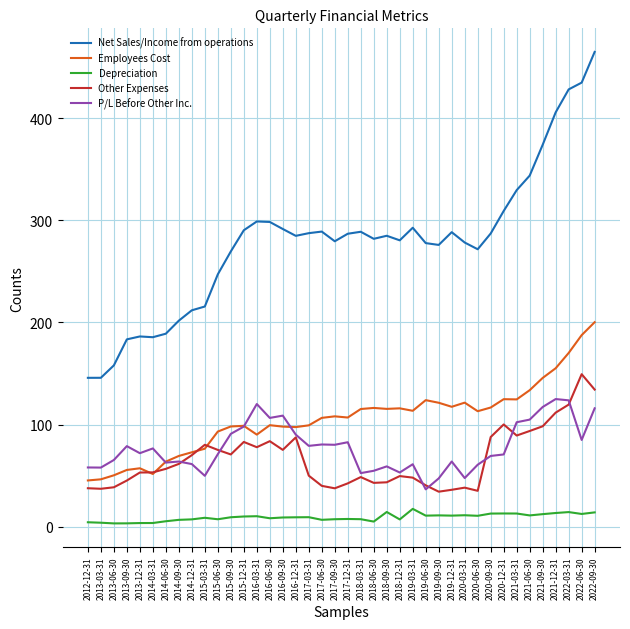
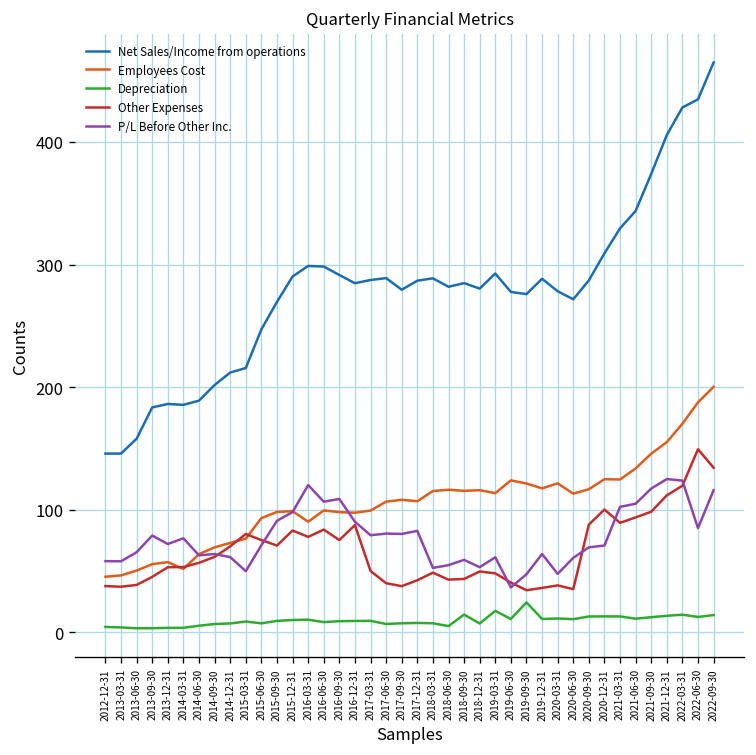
Depreciation, 2019-09-30: 11 -> 25
